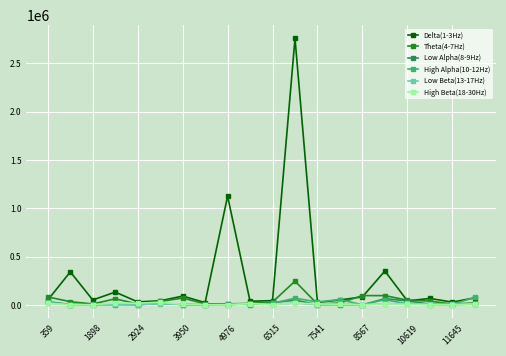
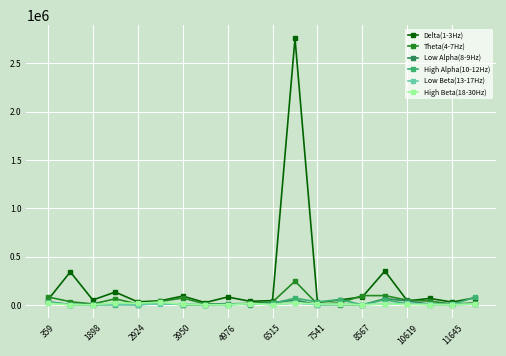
Delta(1-3Hz), 4976: 1100000 -> 100000
